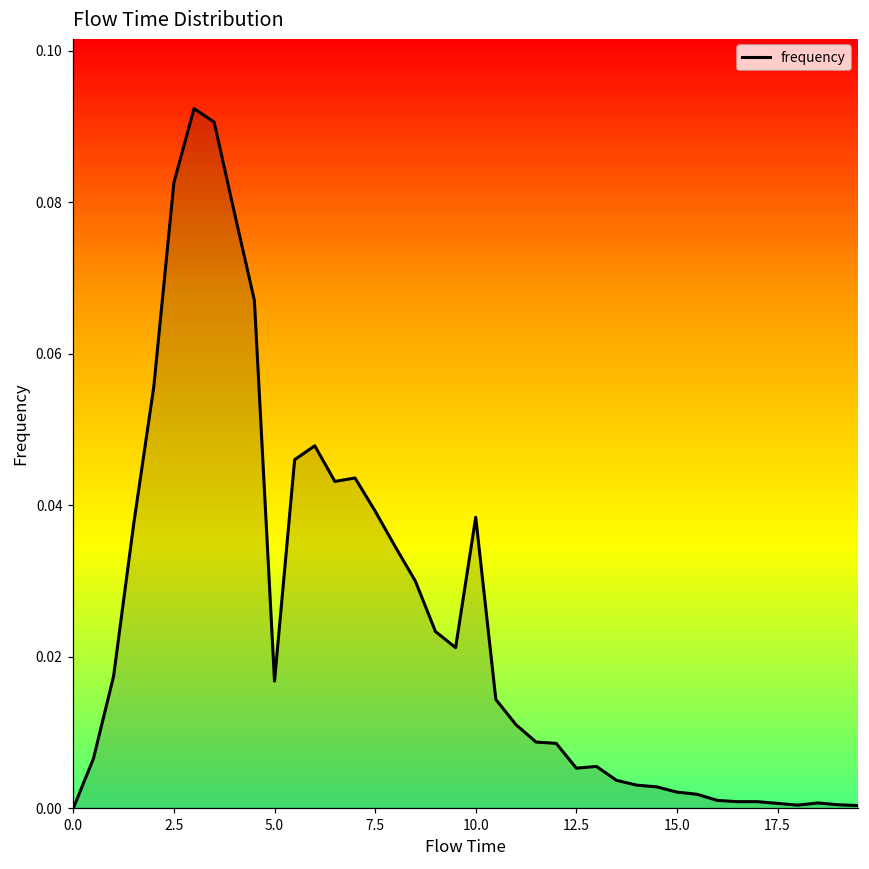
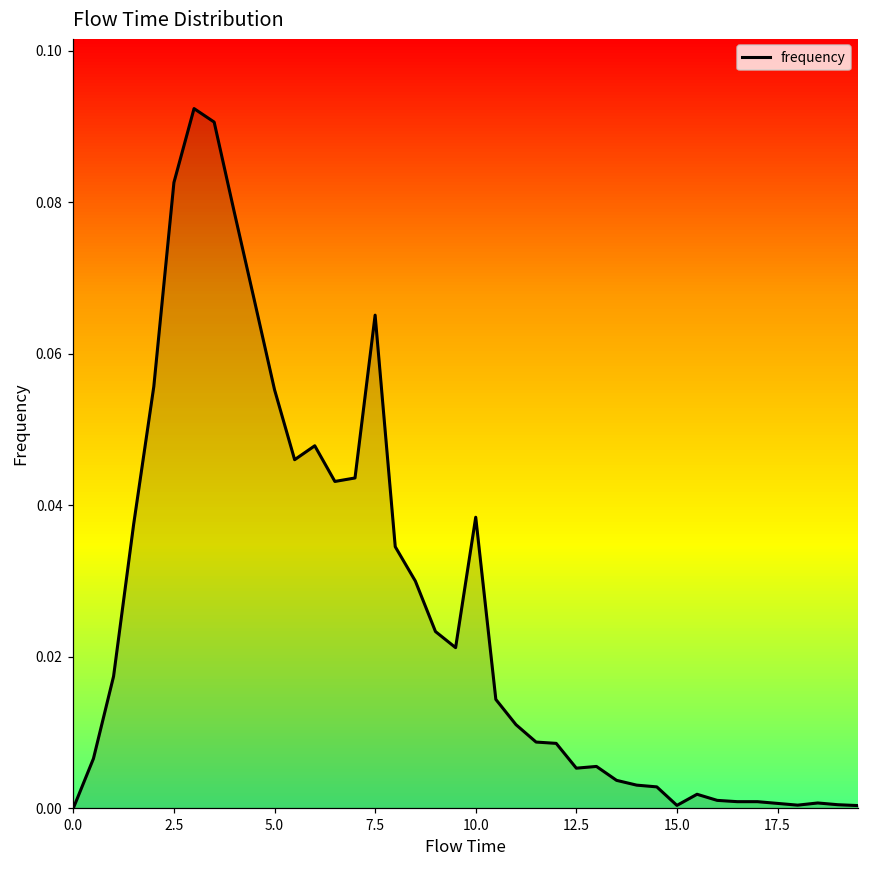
5.0: 0.017 -> 0.055
7.5: 0.039 -> 0.065
15.0: 0.002 -> 0.000
